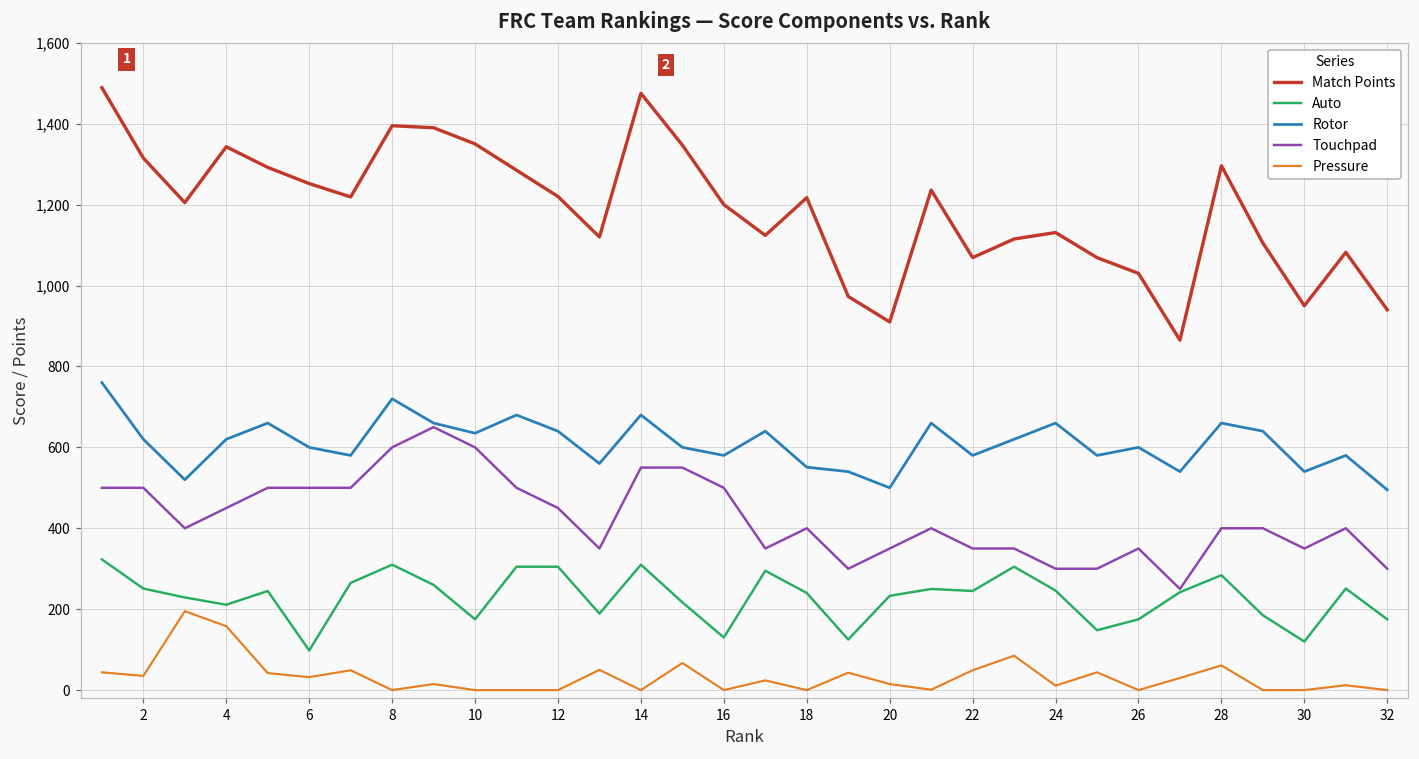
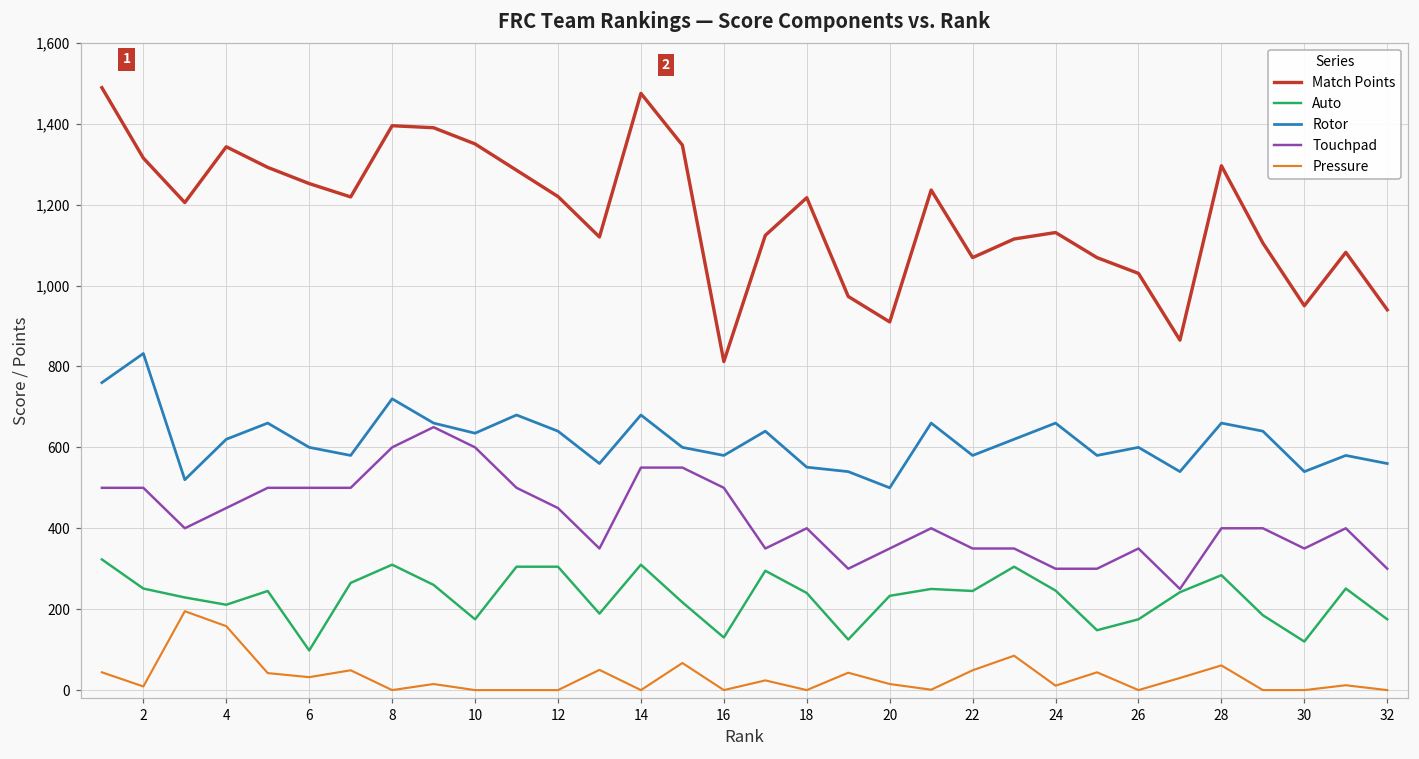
Rotor, 2: 620 -> 830
Pressure, 2: 40 -> 10
Match Points, 16: 1,200 -> 810
Rotor, 32: 500 -> 560
